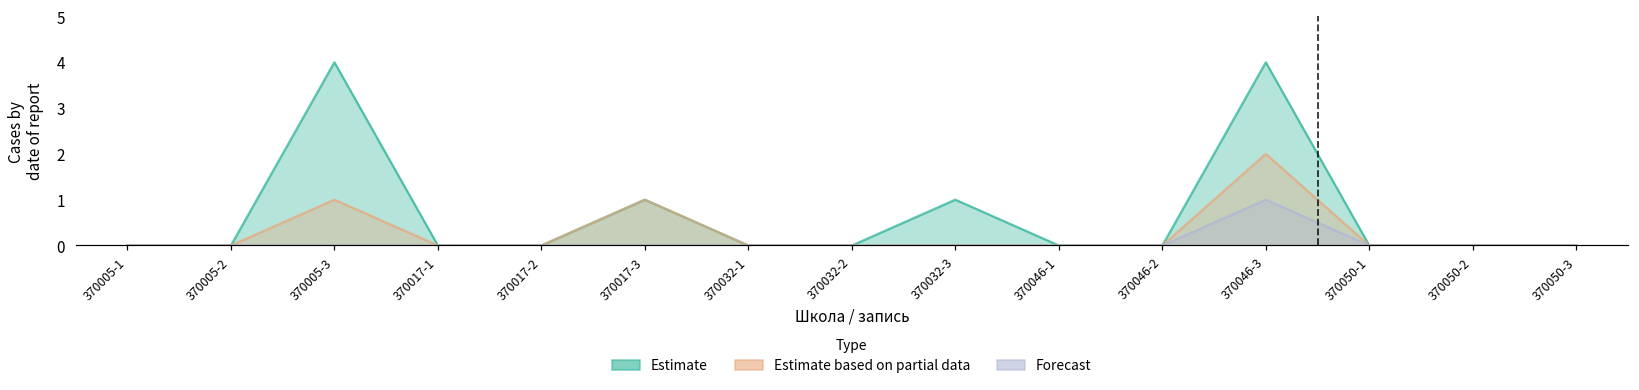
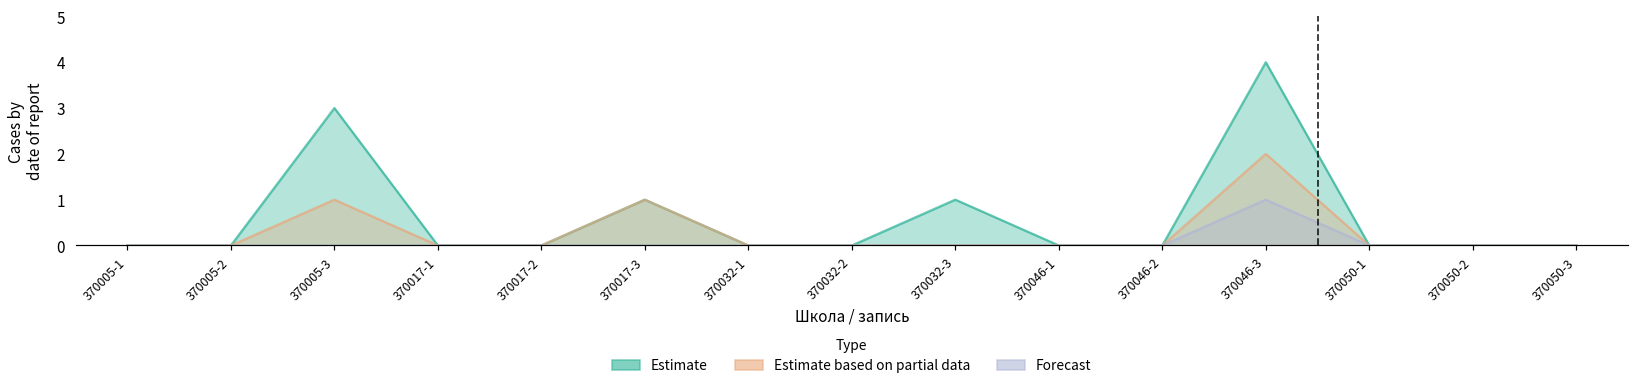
Estimate, 370005-3: 4 -> 3
